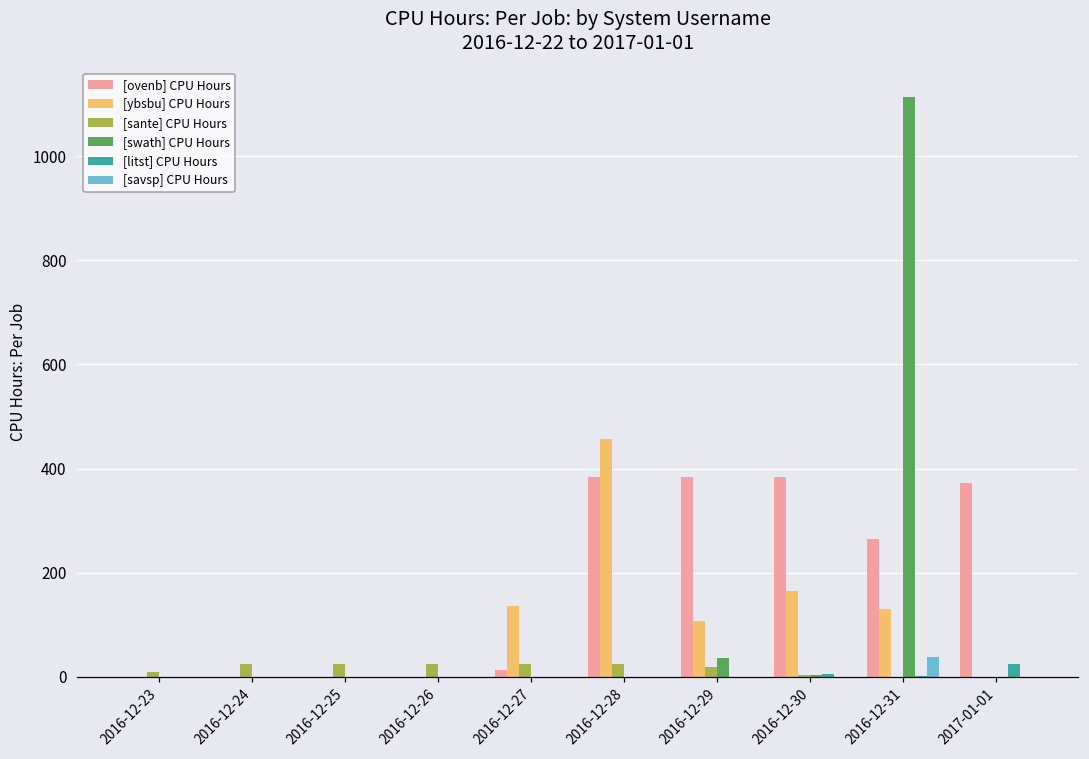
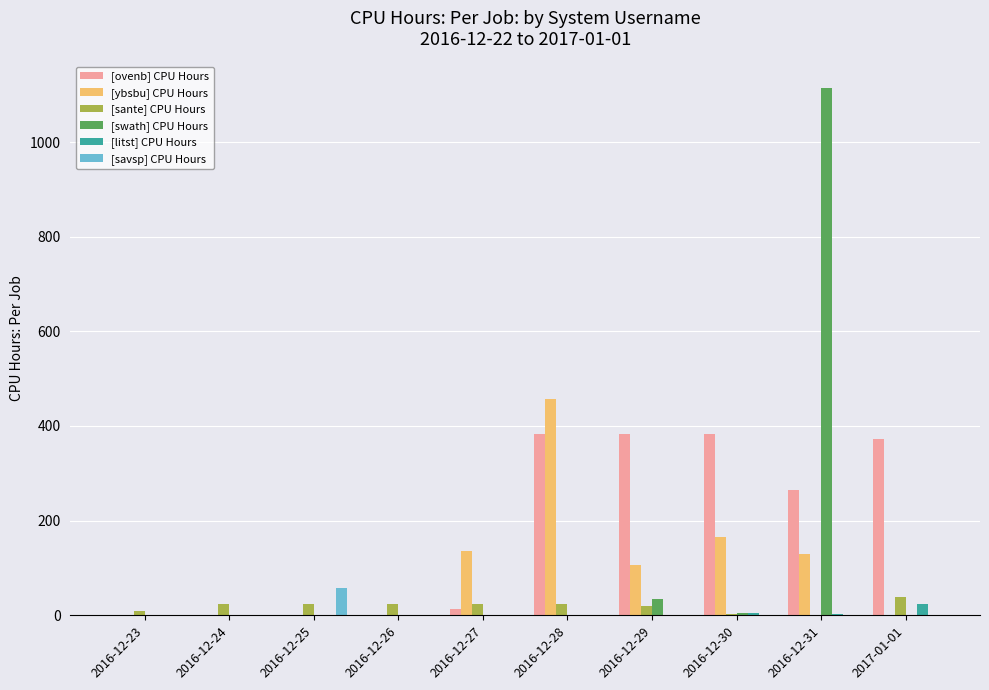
[savsp] CPU Hours, 2016-12-25: 0 -> 60
[savsp] CPU Hours, 2016-12-31: 40 -> 0
[sante] CPU Hours, 2017-01-01: 0 -> 40
